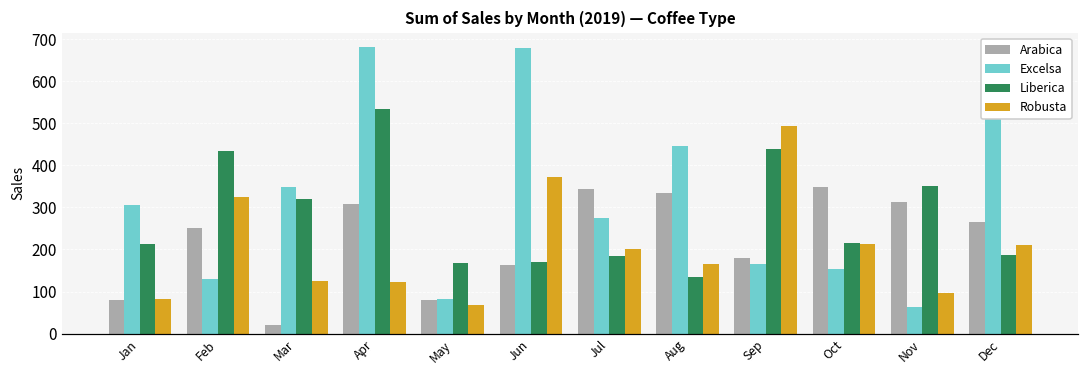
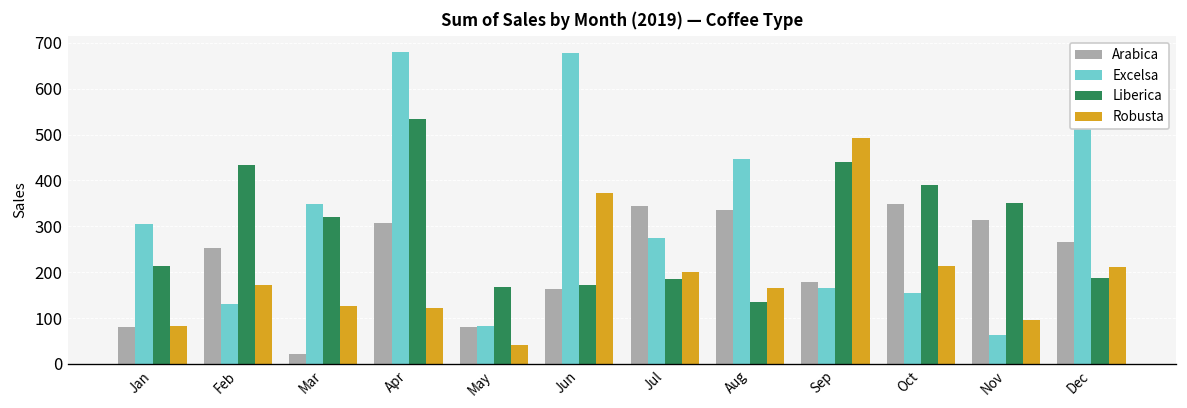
Robusta, Feb: 320 -> 170
Robusta, May: 70 -> 40
Liberica, Oct: 220 -> 390
